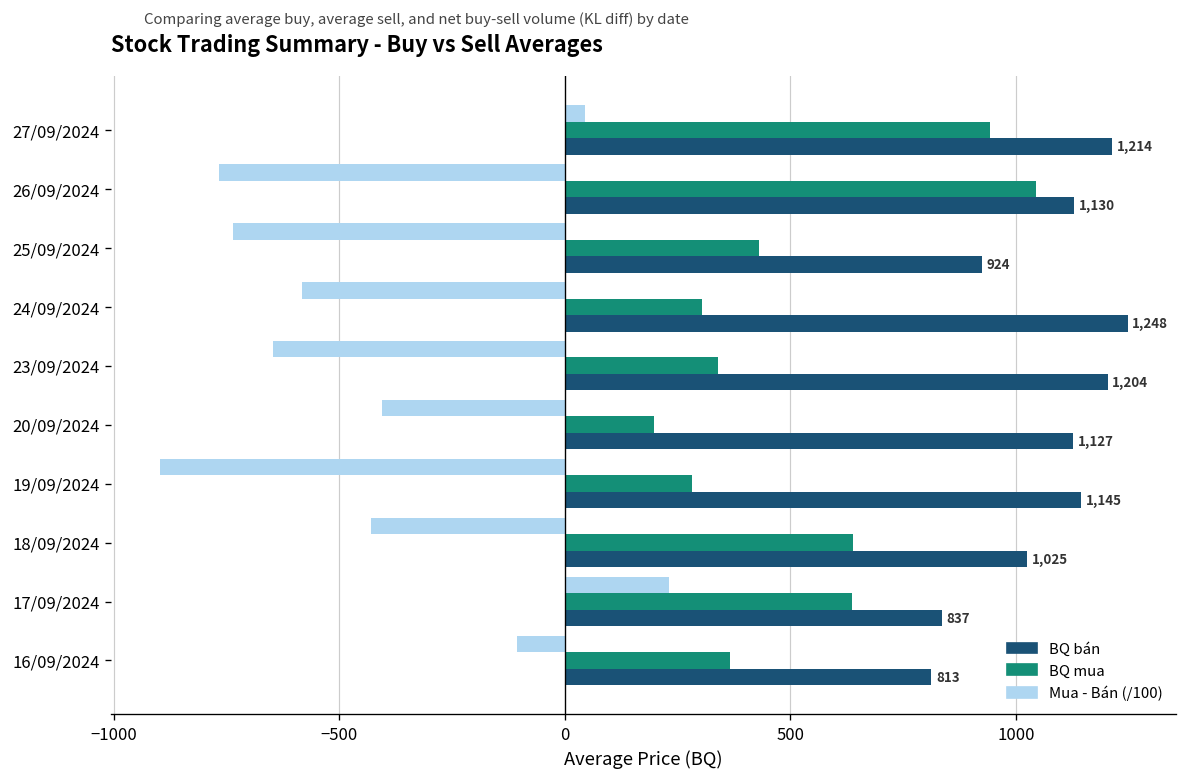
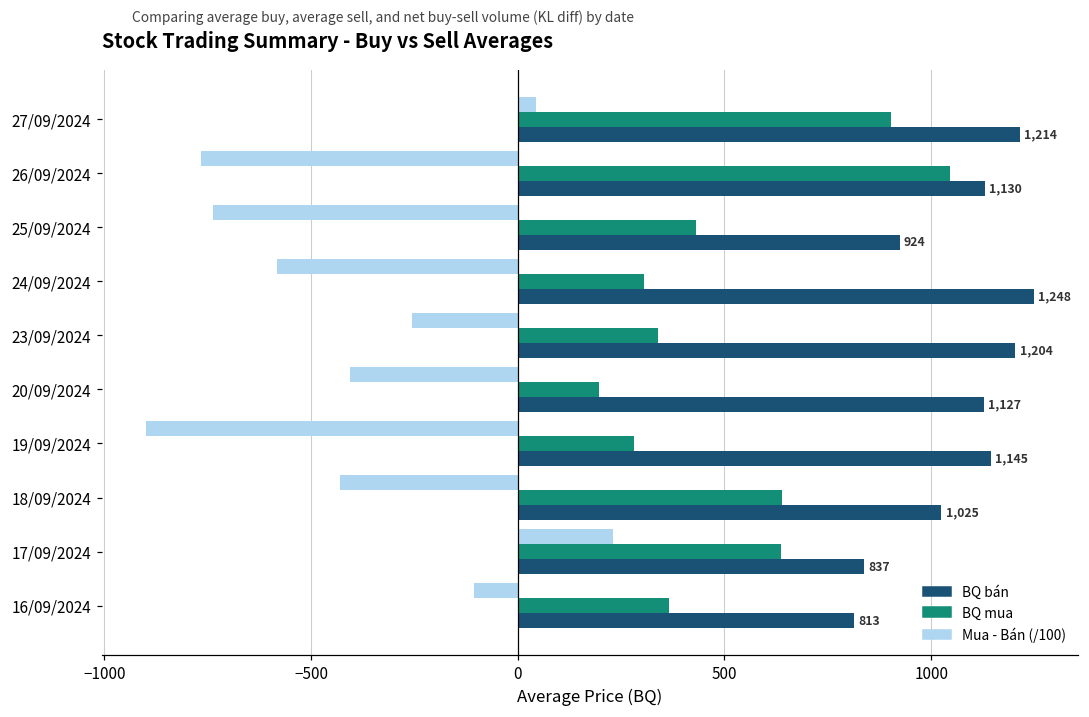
BQ mua, 27/09/2024: 940 -> 900
Mua - Bán (/100), 23/09/2024: -650 -> -260
